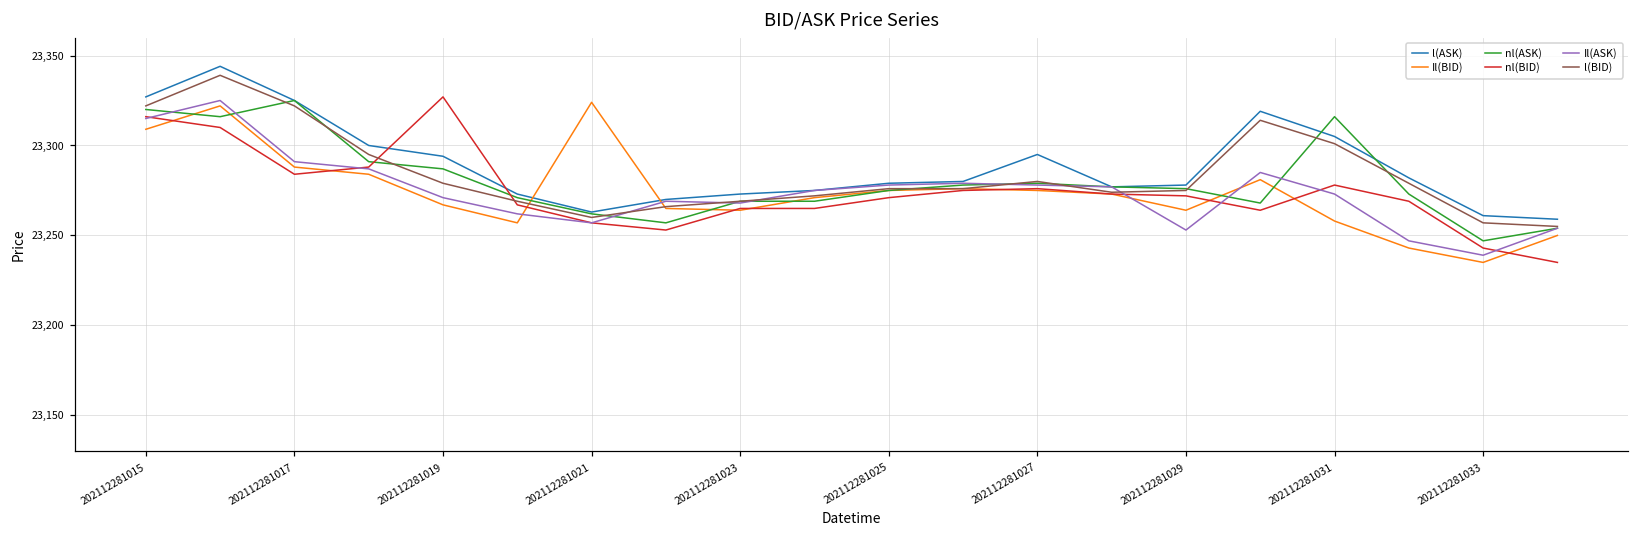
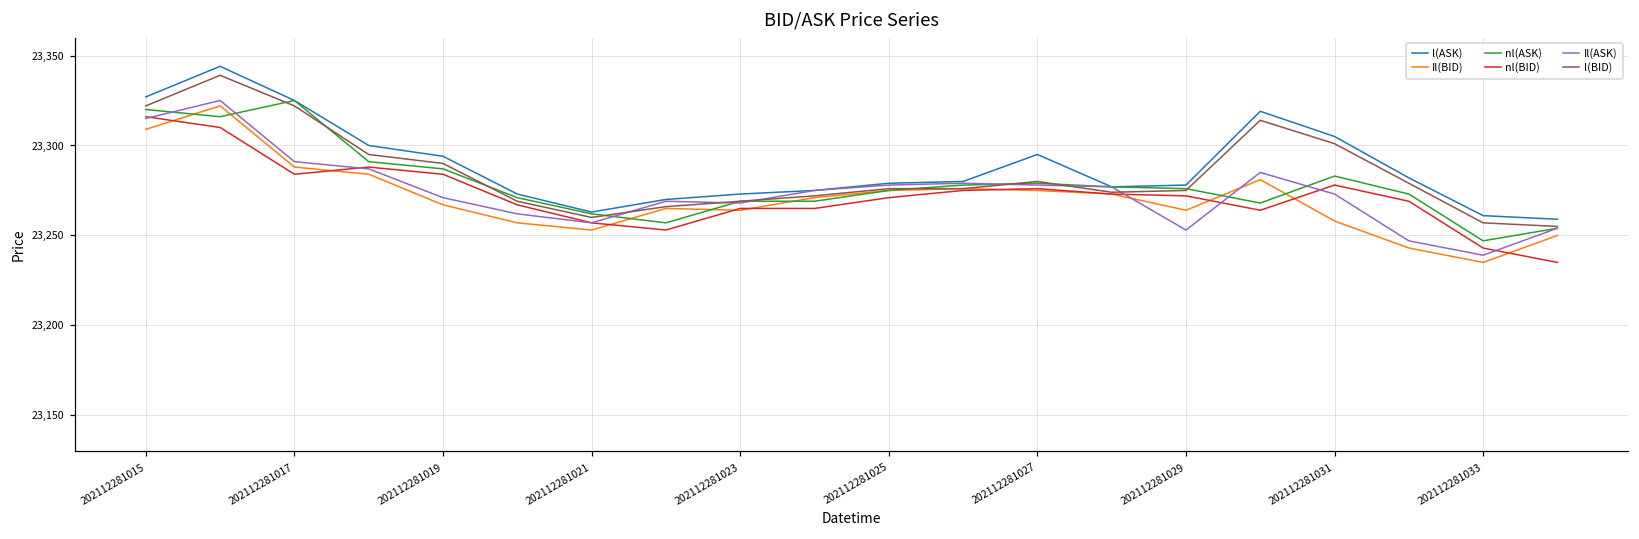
nl(BID), 202112281019: 23,327 -> 23,284
l(BID), 202112281019: 23,279 -> 23,290
Il(BID), 202112281021: 23,324 -> 23,253
nl(ASK), 202112281031: 23,316 -> 23,283
